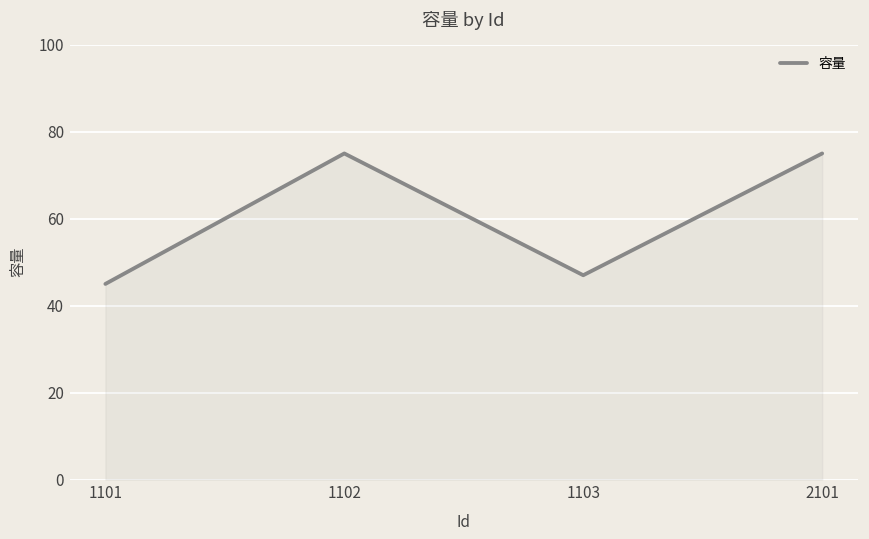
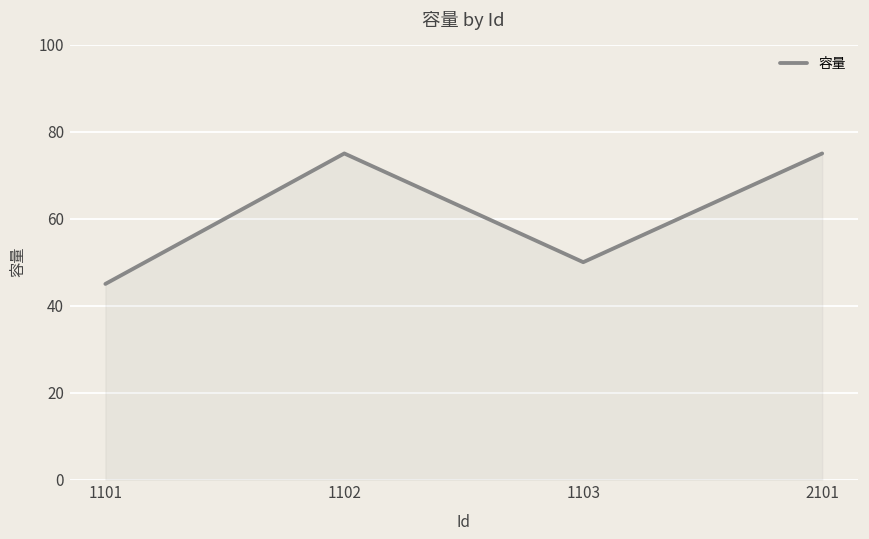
1103: 47 -> 50
